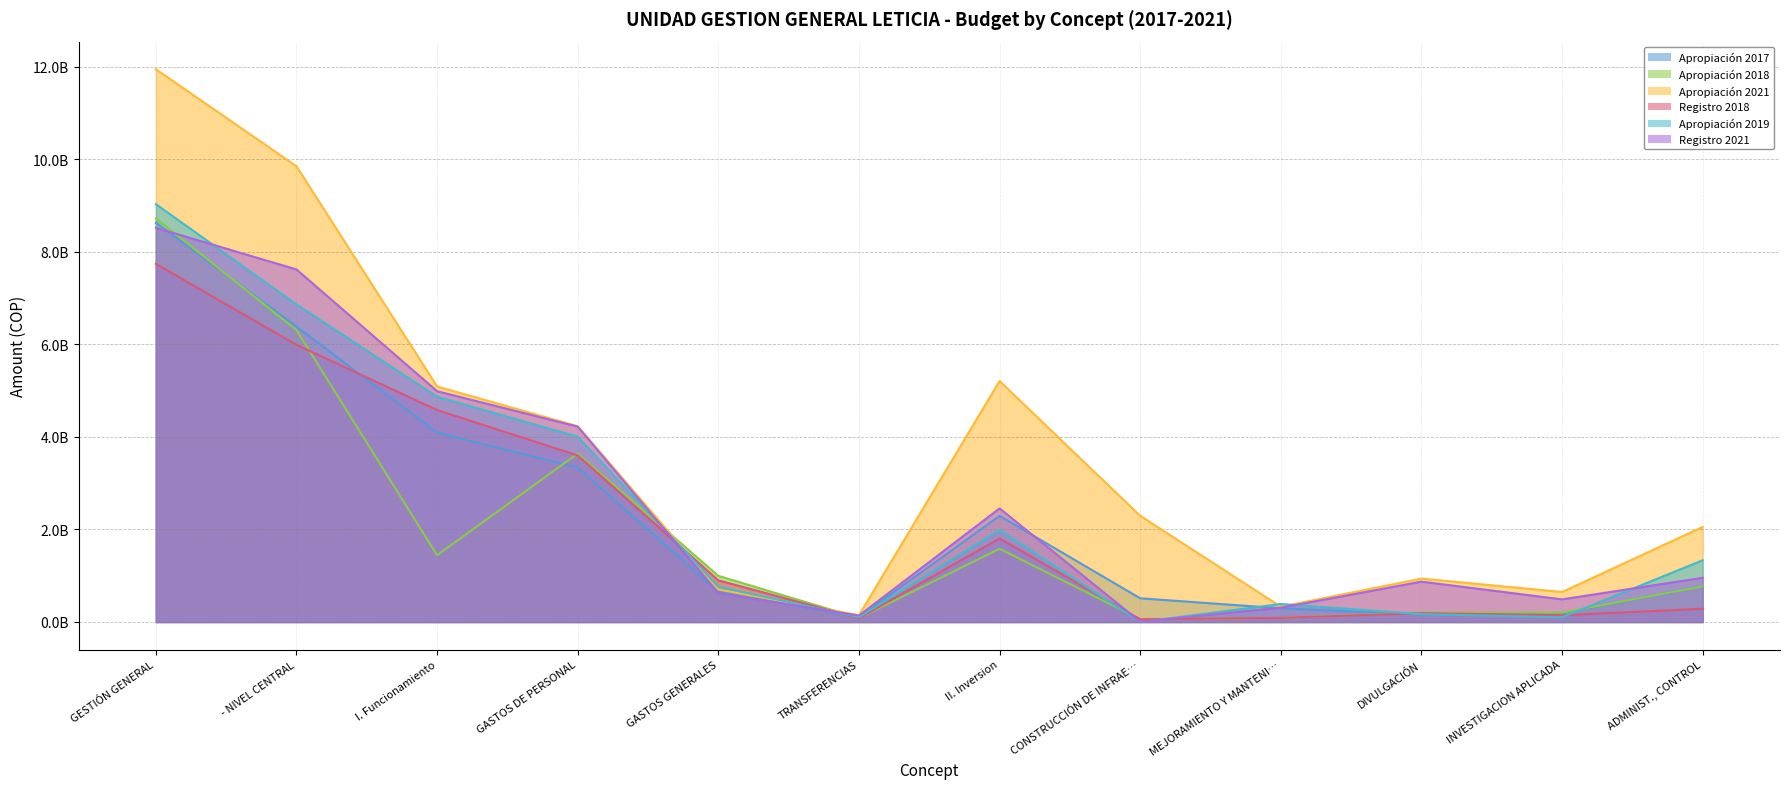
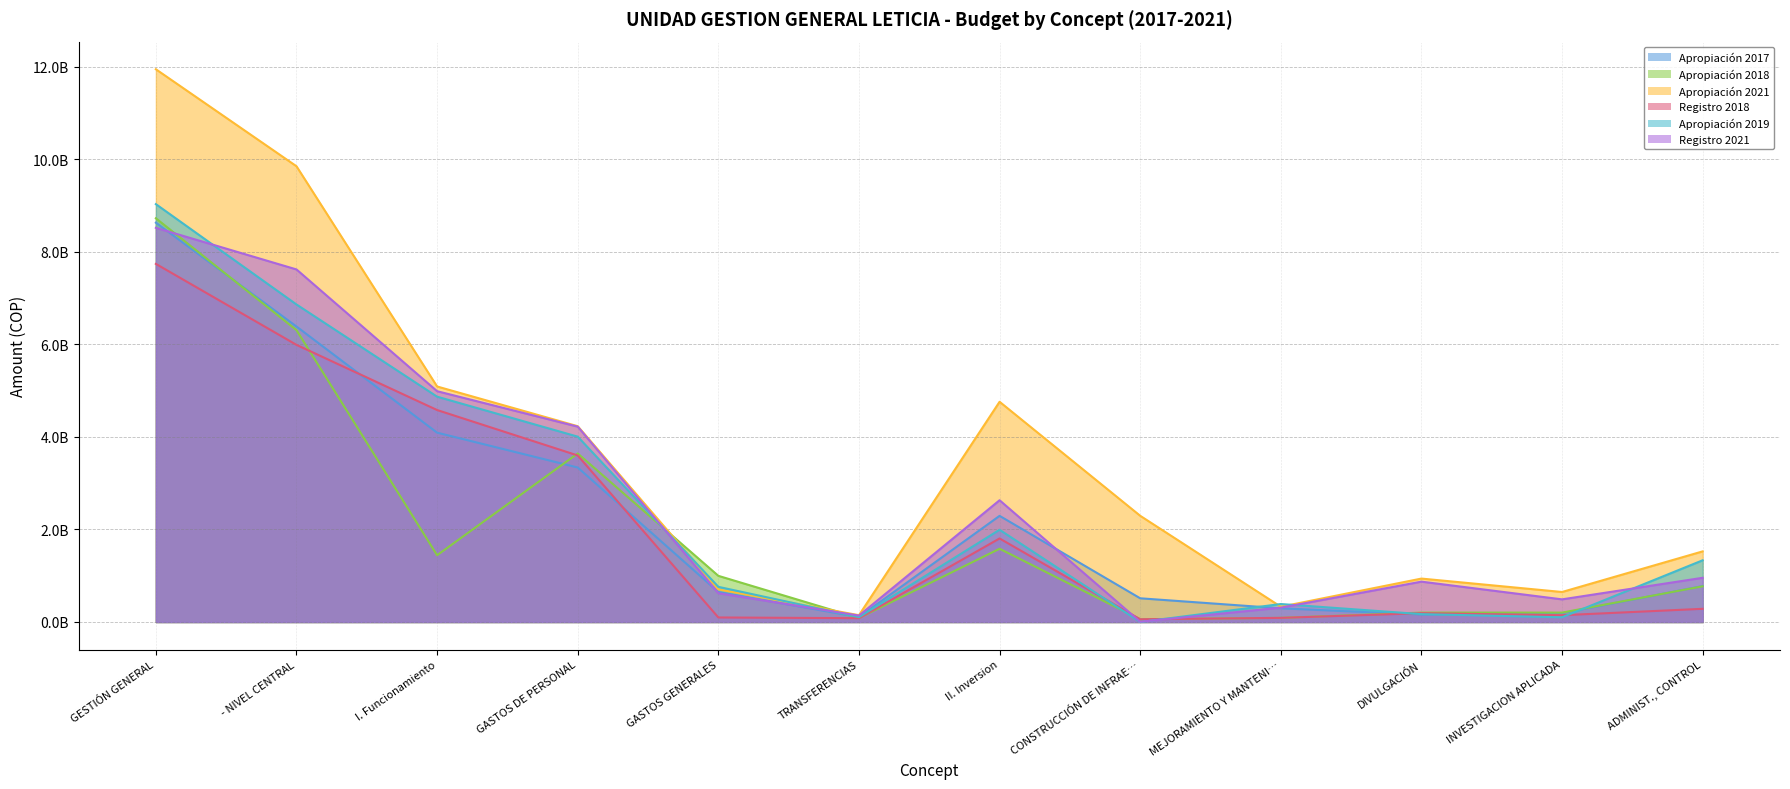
Registro 2018, GASTOS GENERALES: 900000000 -> 100000000
Apropiación 2021, II. Inversion: 5200000000 -> 4800000000
Registro 2021, II. Inversion: 2500000000 -> 2600000000
Apropiación 2021, ADMINIST., CONTROL: 2100000000 -> 1500000000
